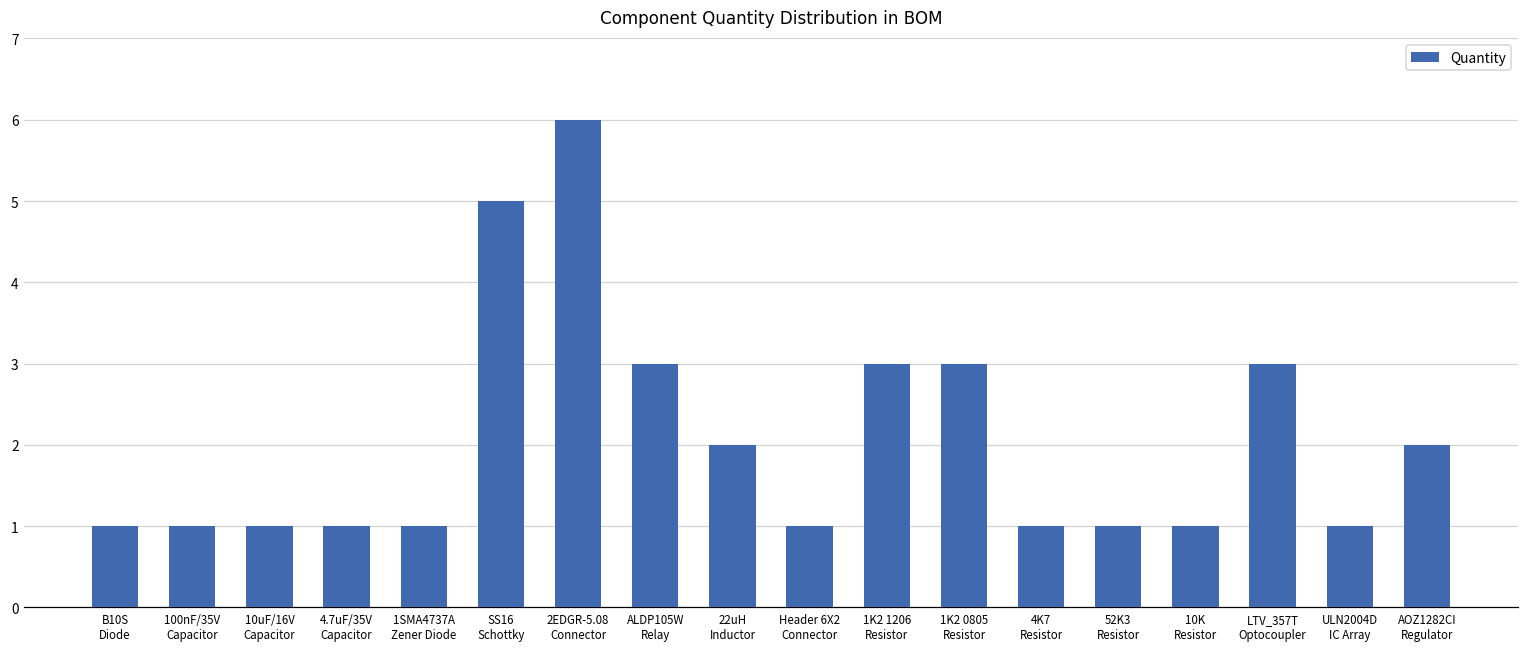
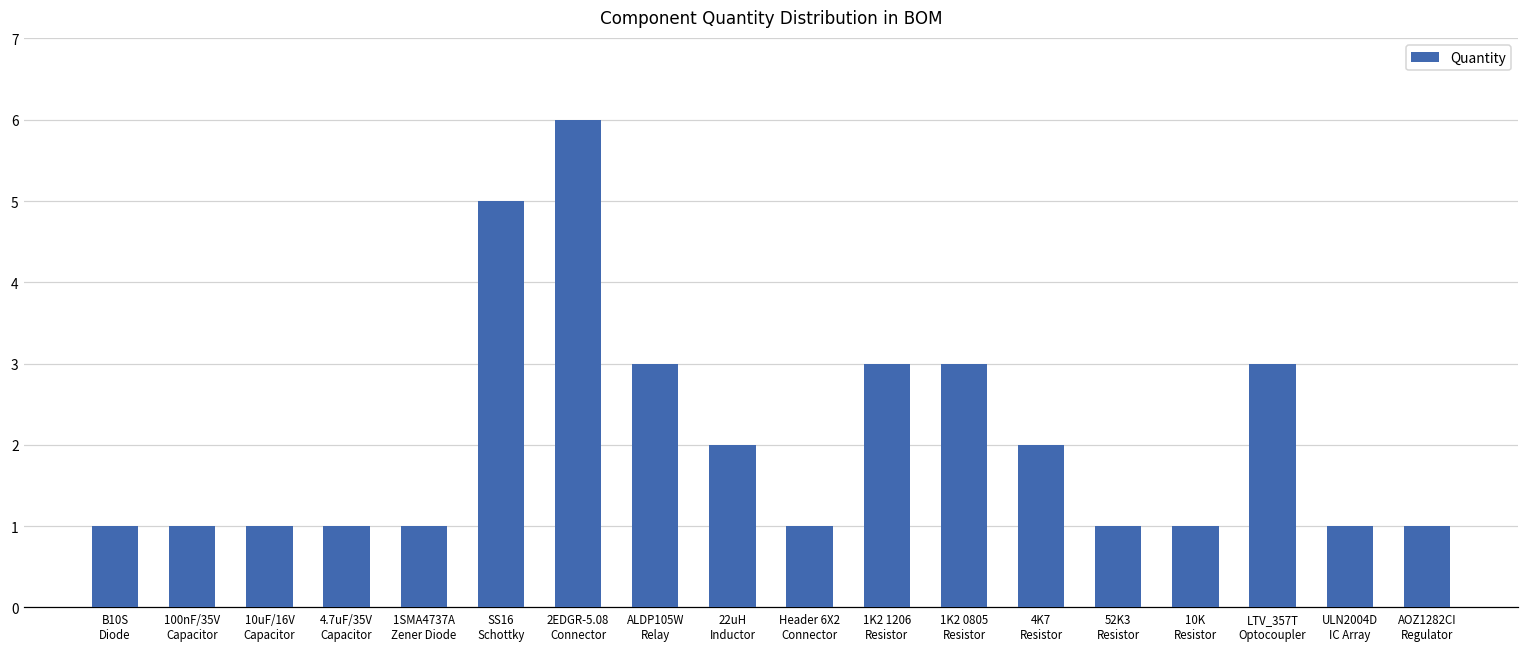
4K7 Resistor: 1 -> 2
AOZ1282CI Regulator: 2 -> 1
